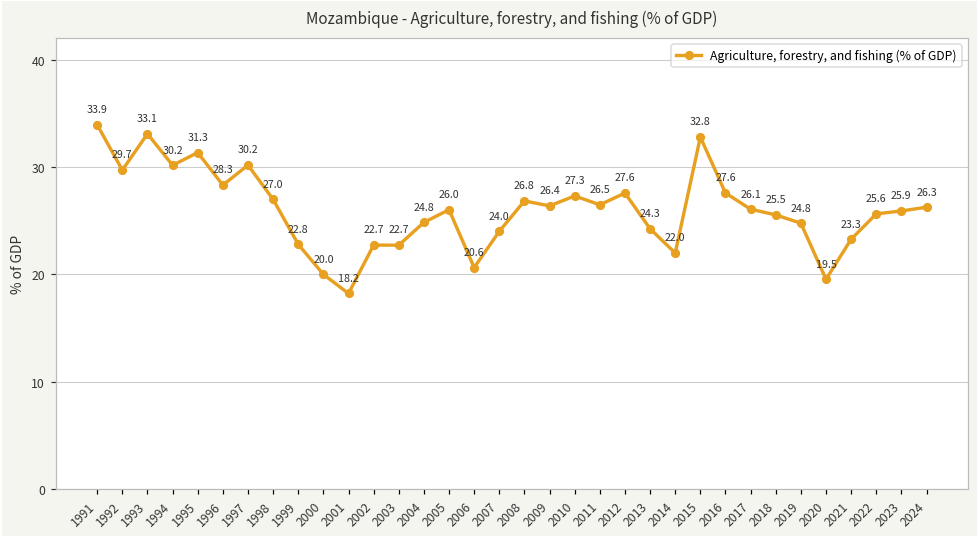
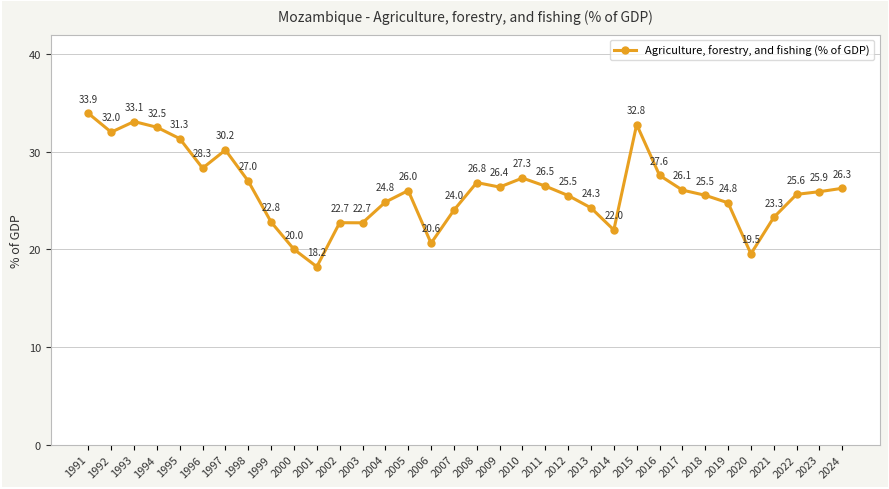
1992: 29.7 -> 32.0
1994: 30.2 -> 32.5
2012: 27.6 -> 25.5
